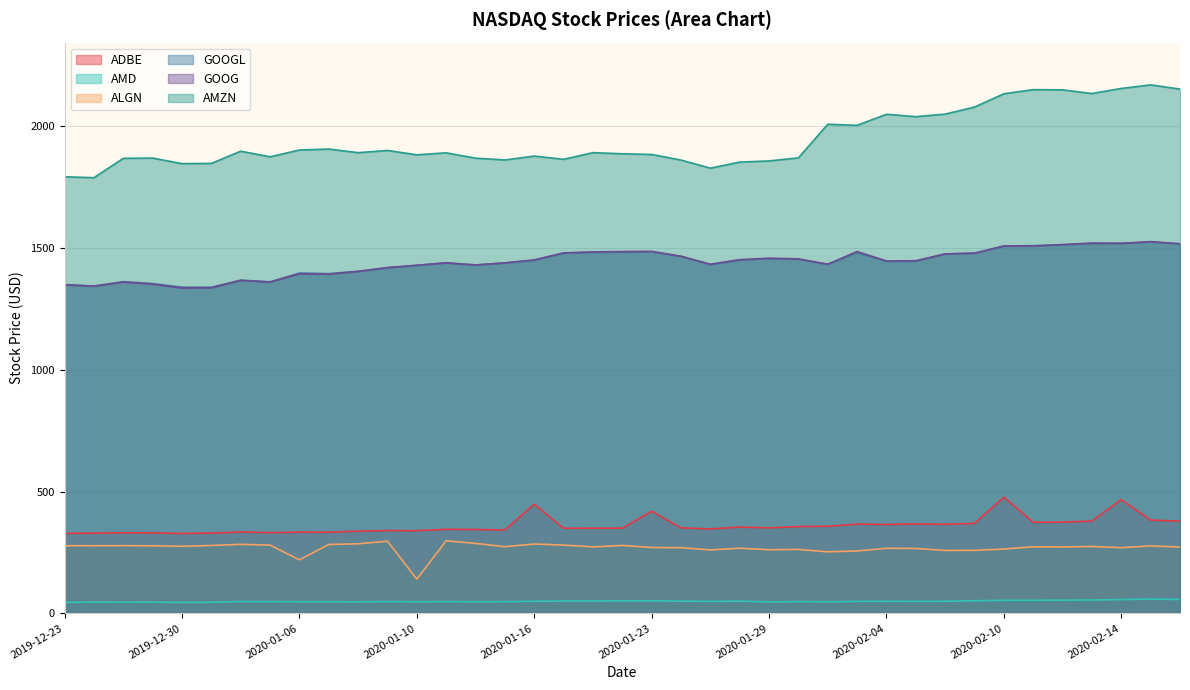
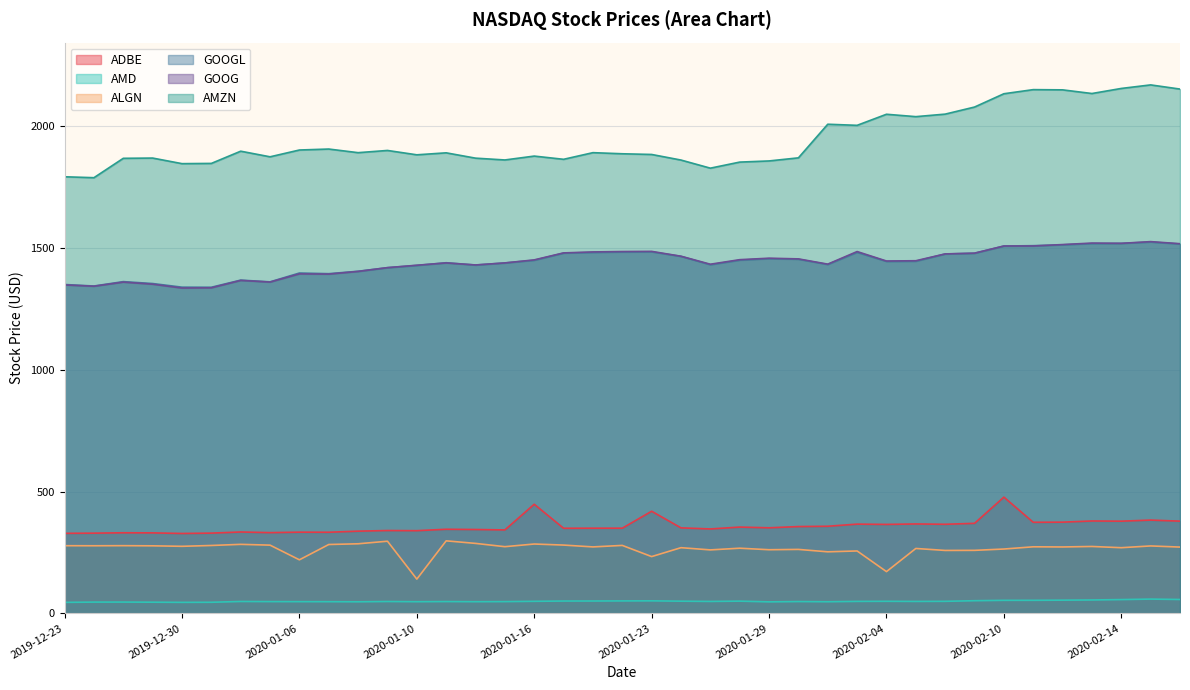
ALGN, 2020-01-23: 270 -> 230
ALGN, 2020-02-04: 270 -> 170
ADBE, 2020-02-14: 470 -> 380
